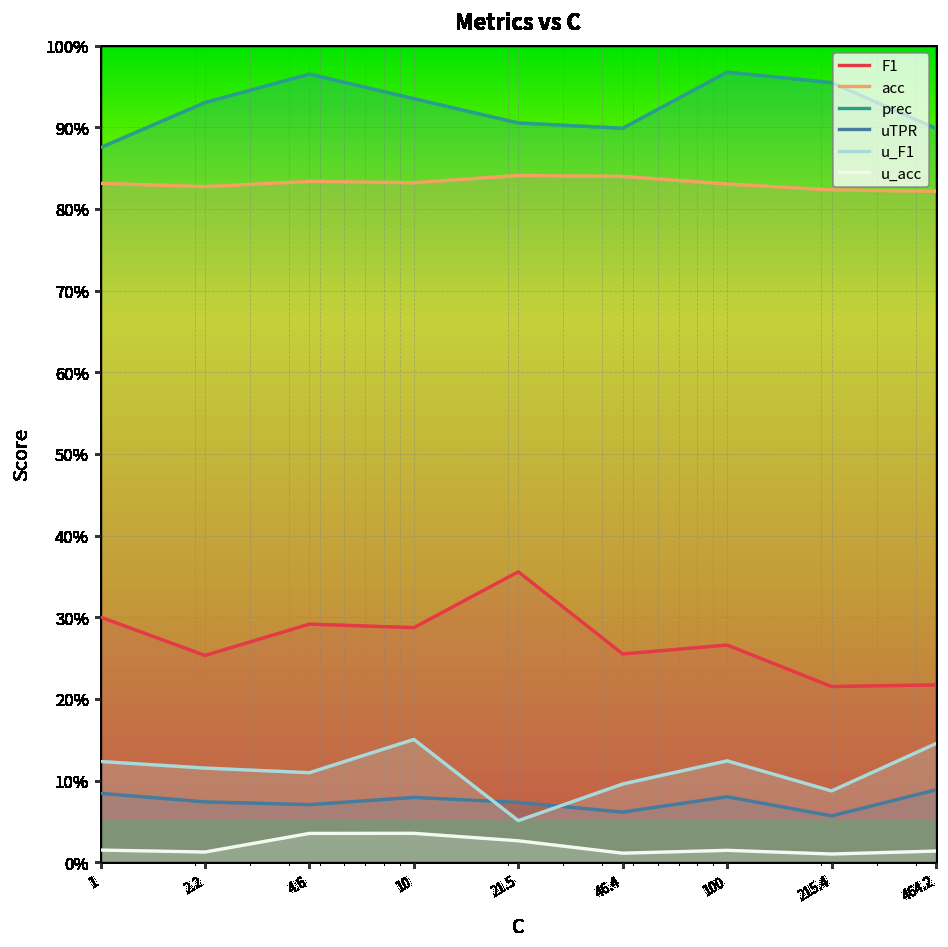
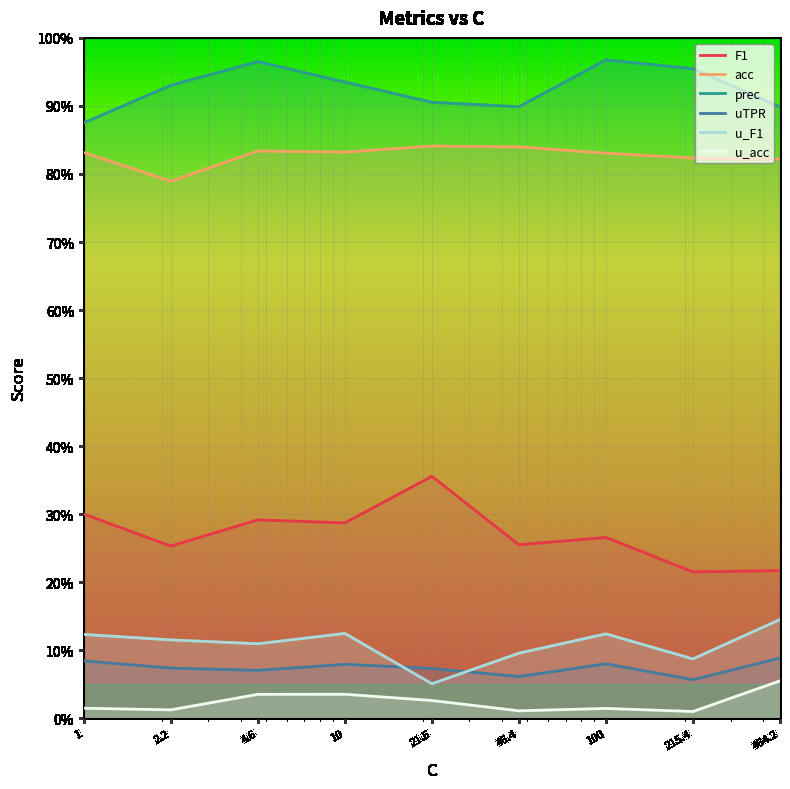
acc, 2.2: 83% -> 79%
u_F1, 10: 15% -> 12%
u_acc, 464.2: 1% -> 6%
